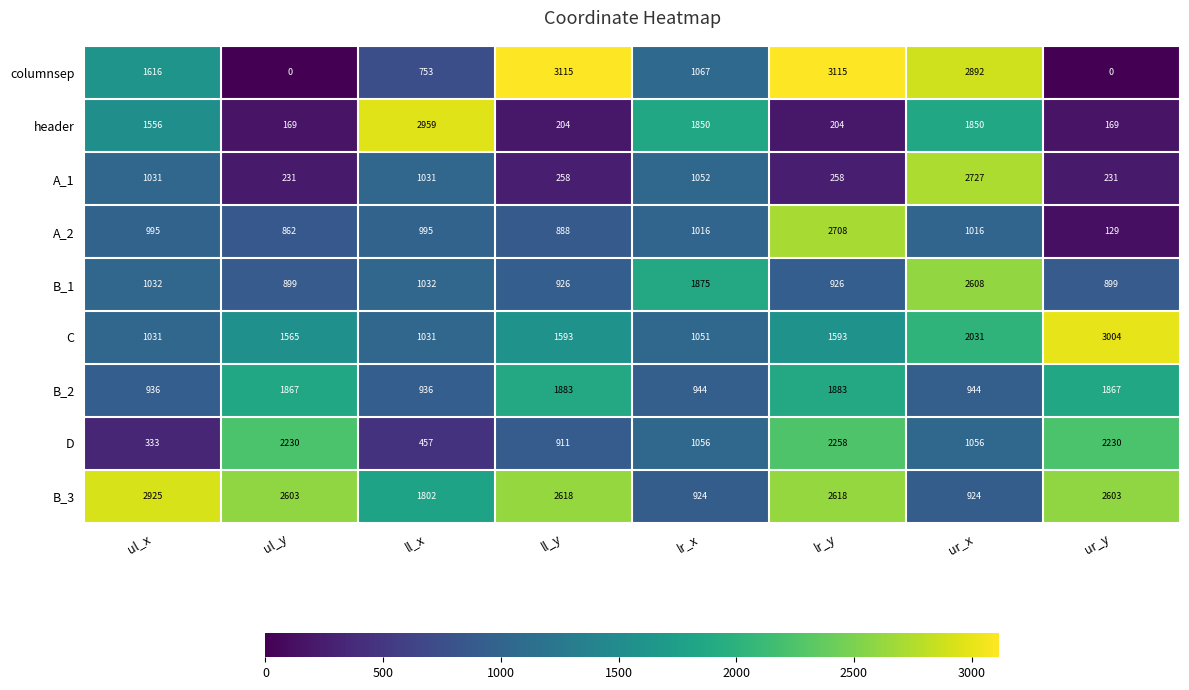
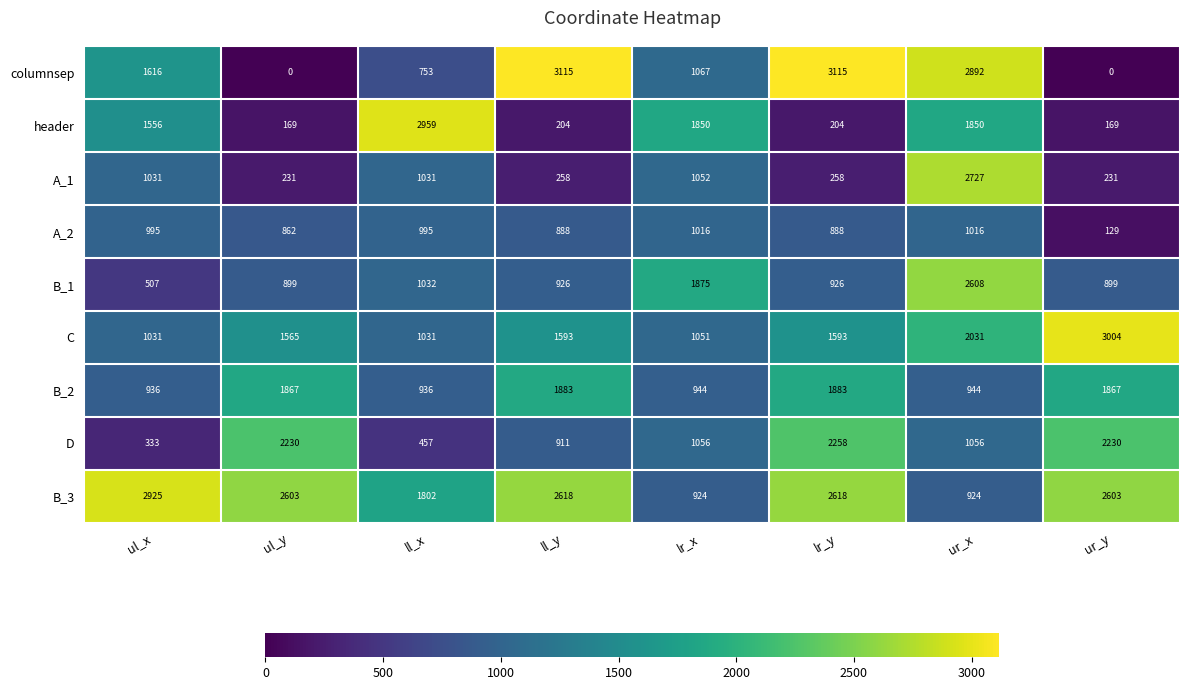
A_2, lr_y: 2708 -> 888
B_1, ul_x: 1032 -> 507
